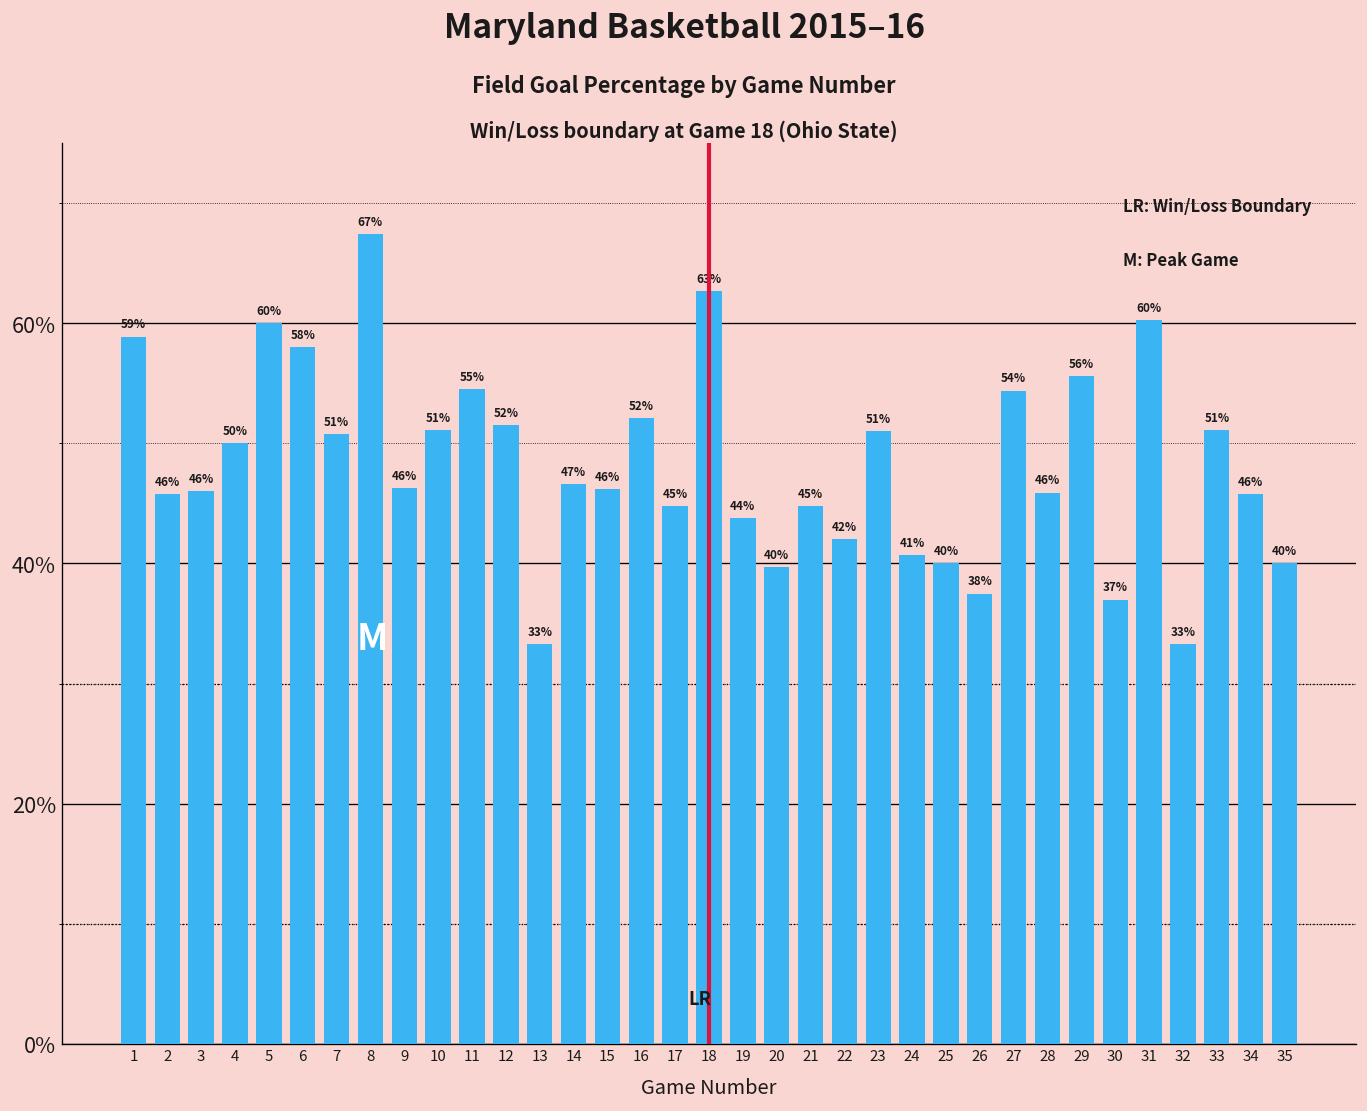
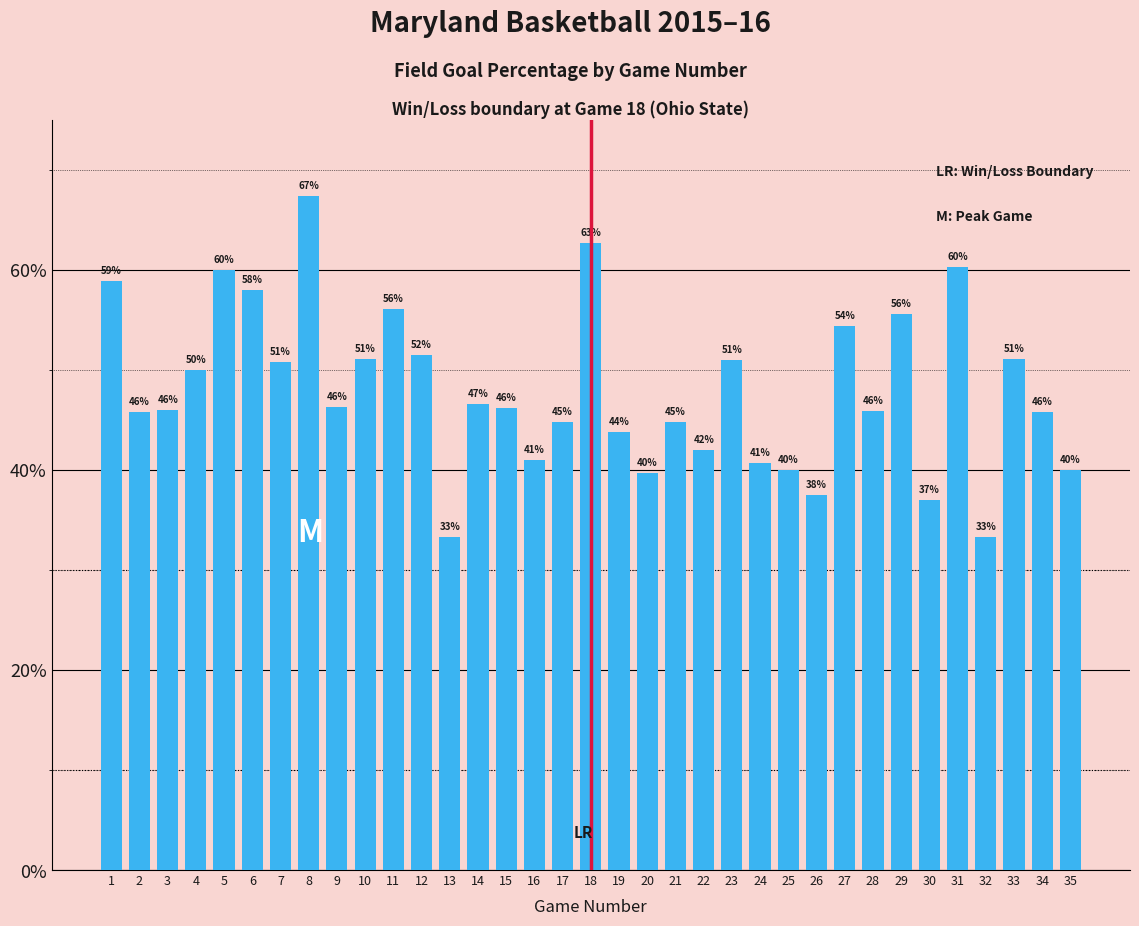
11: 55% -> 56%
16: 52% -> 41%
